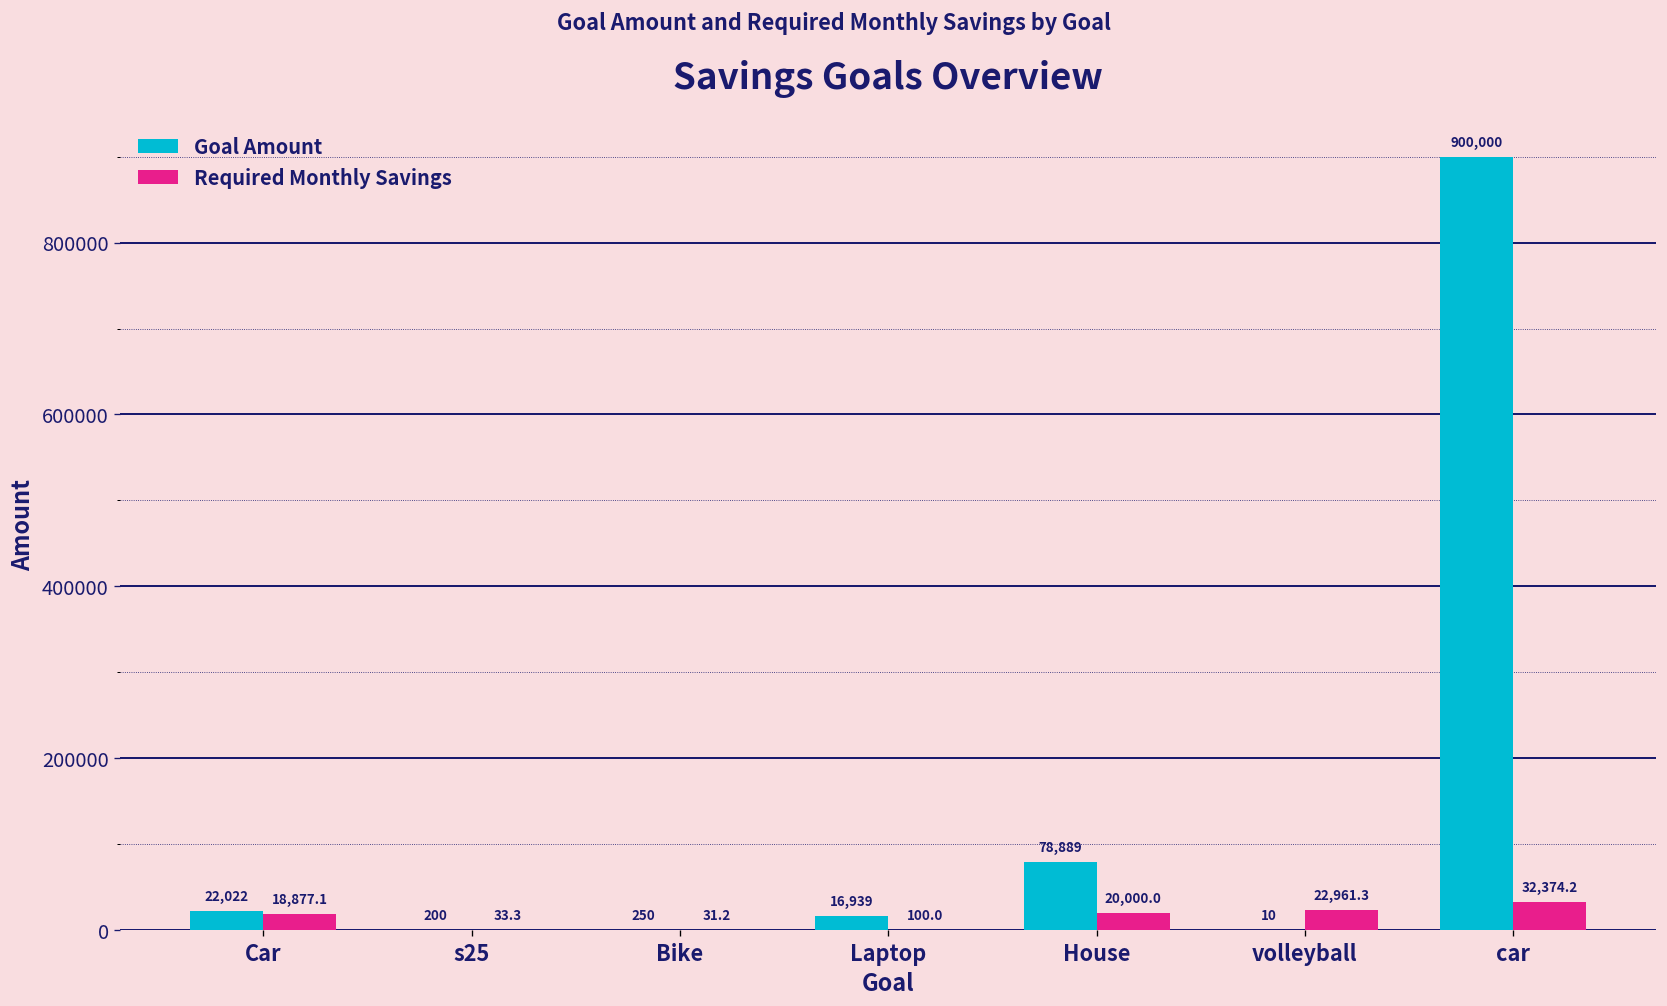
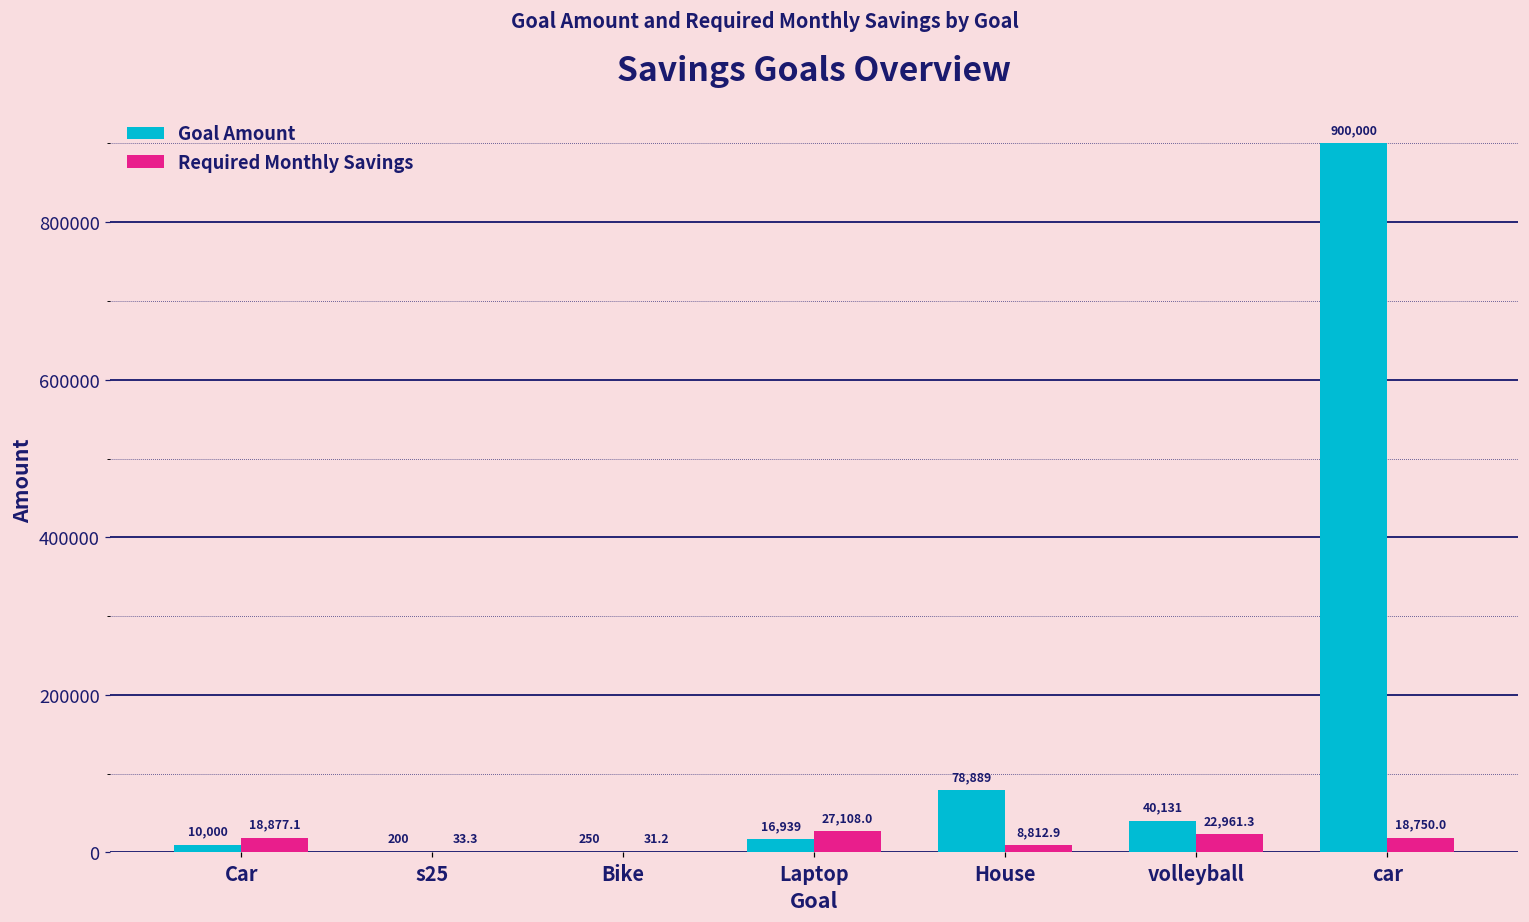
Goal Amount, Car: 22,022 -> 10,000
Required Monthly Savings, Laptop: 100.0 -> 27,108.0
Required Monthly Savings, House: 20,000.0 -> 8,812.9
Goal Amount, volleyball: 10 -> 40,131
Required Monthly Savings, car: 32,374.2 -> 18,750.0
